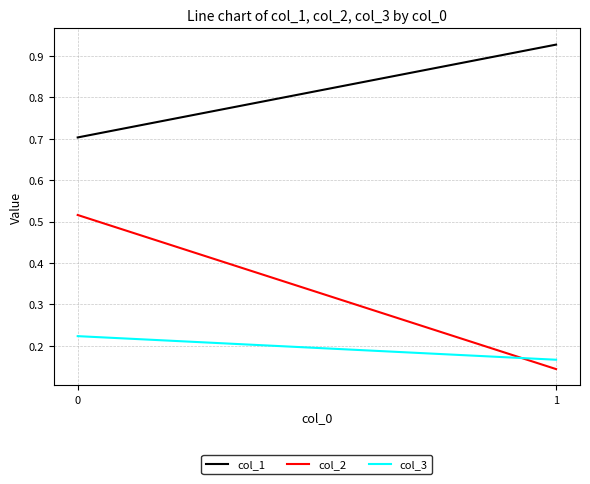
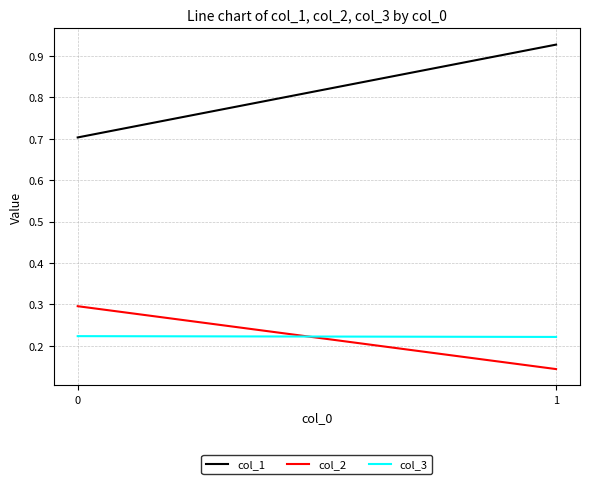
col_2, 0: 0.52 -> 0.30
col_3, 1: 0.17 -> 0.22
